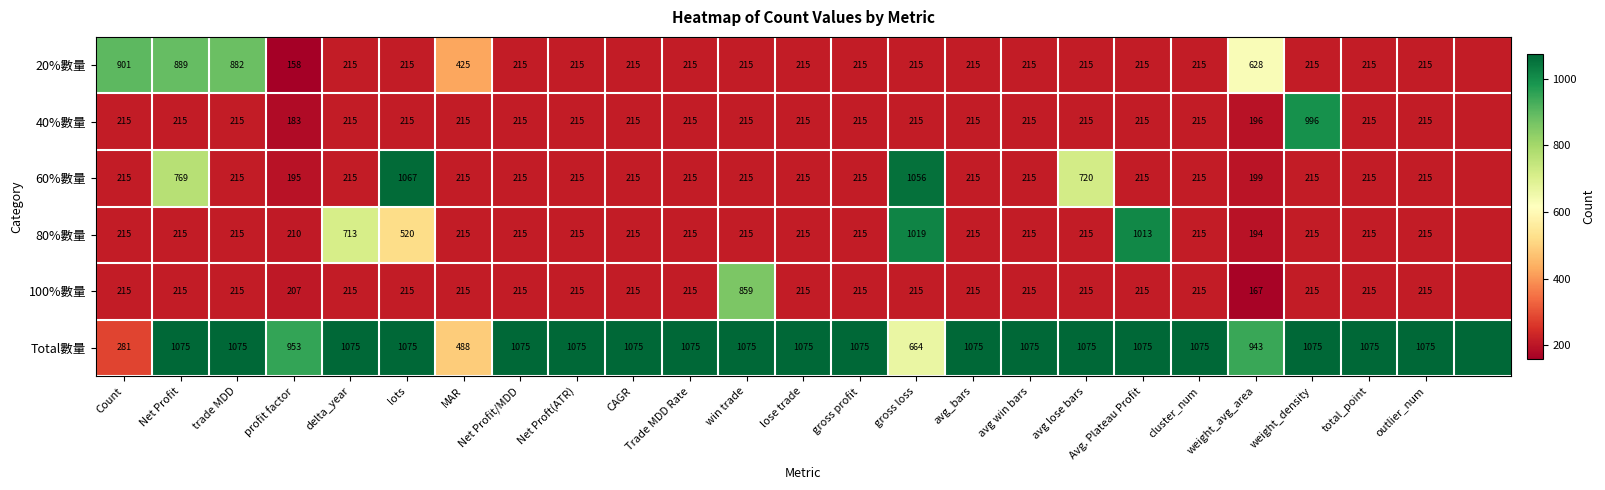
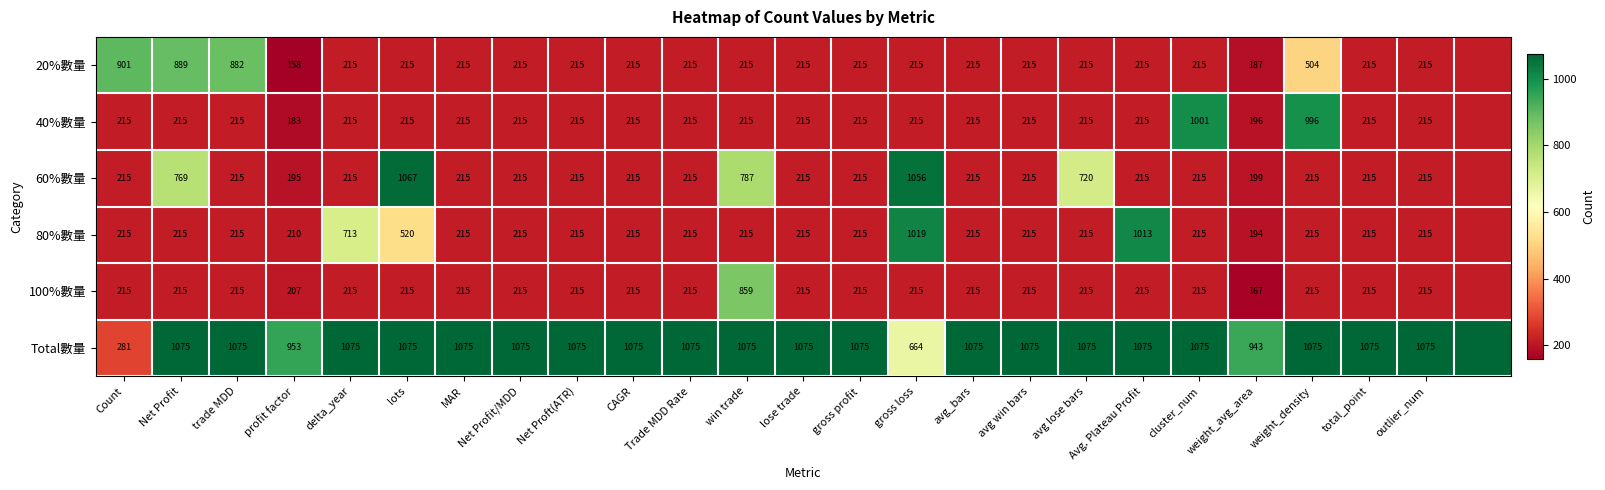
20%數量, MAR: 425 -> 215
20%數量, weight_avg_area: 628 -> 187
20%數量, weight_density: 215 -> 504
40%數量, cluster_num: 215 -> 1001
60%數量, win trade: 215 -> 787
Total數量, MAR: 488 -> 1075
